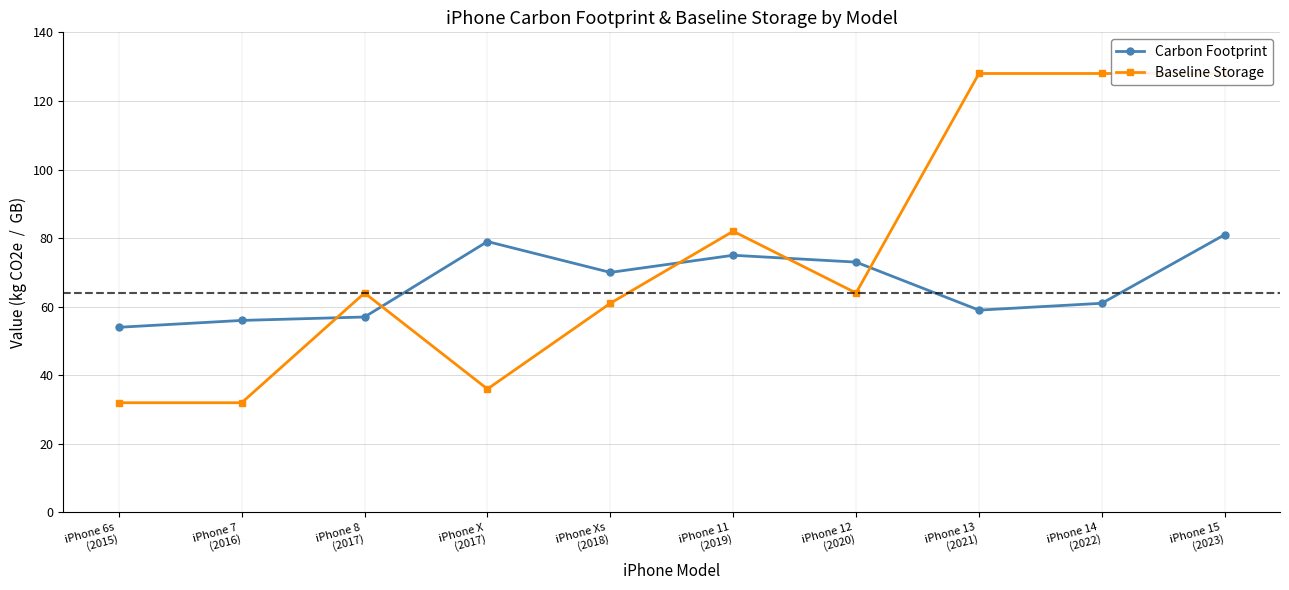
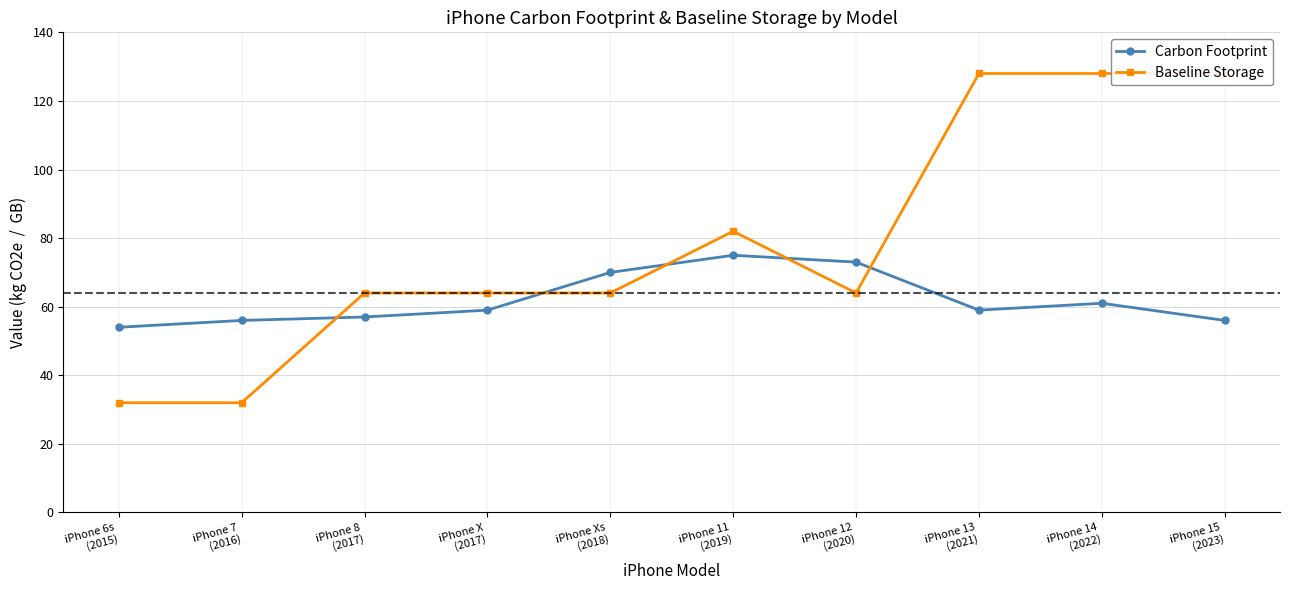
Carbon Footprint, iPhone X (2017): 79 -> 59
Baseline Storage, iPhone X (2017): 36 -> 64
Baseline Storage, iPhone Xs (2018): 61 -> 64
Carbon Footprint, iPhone 15 (2023): 81 -> 56
